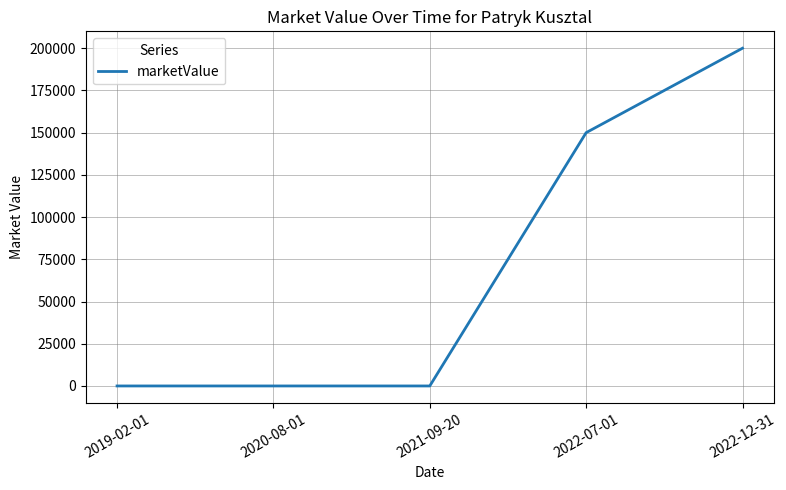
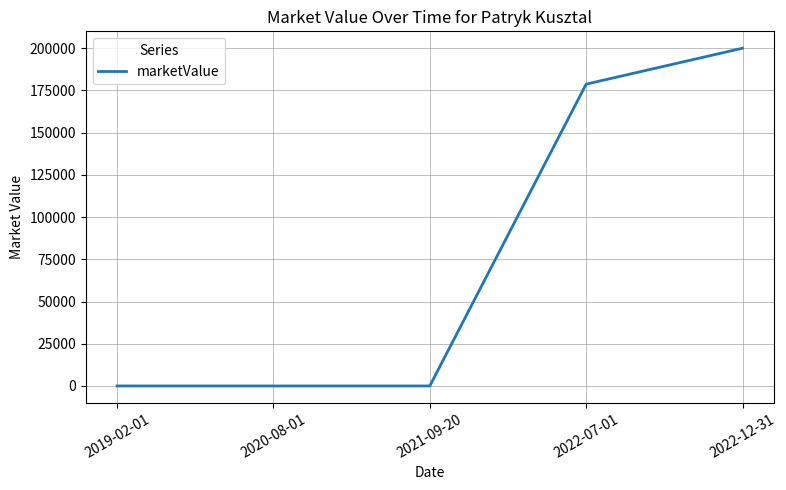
2022-07-01: 150000 -> 179000
